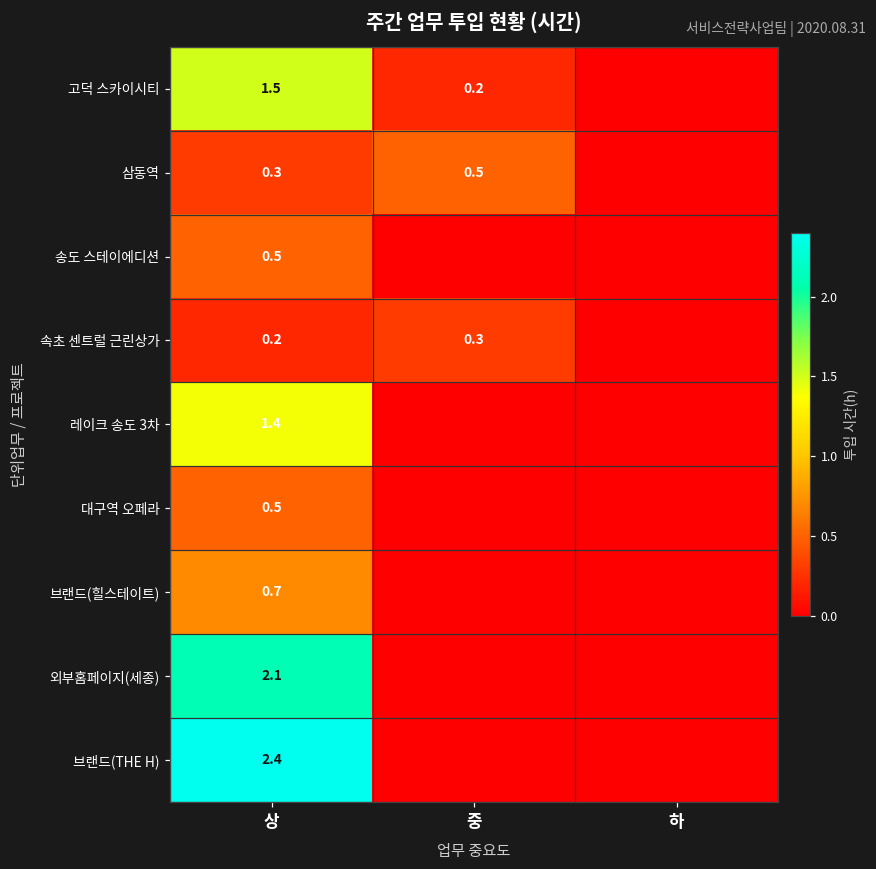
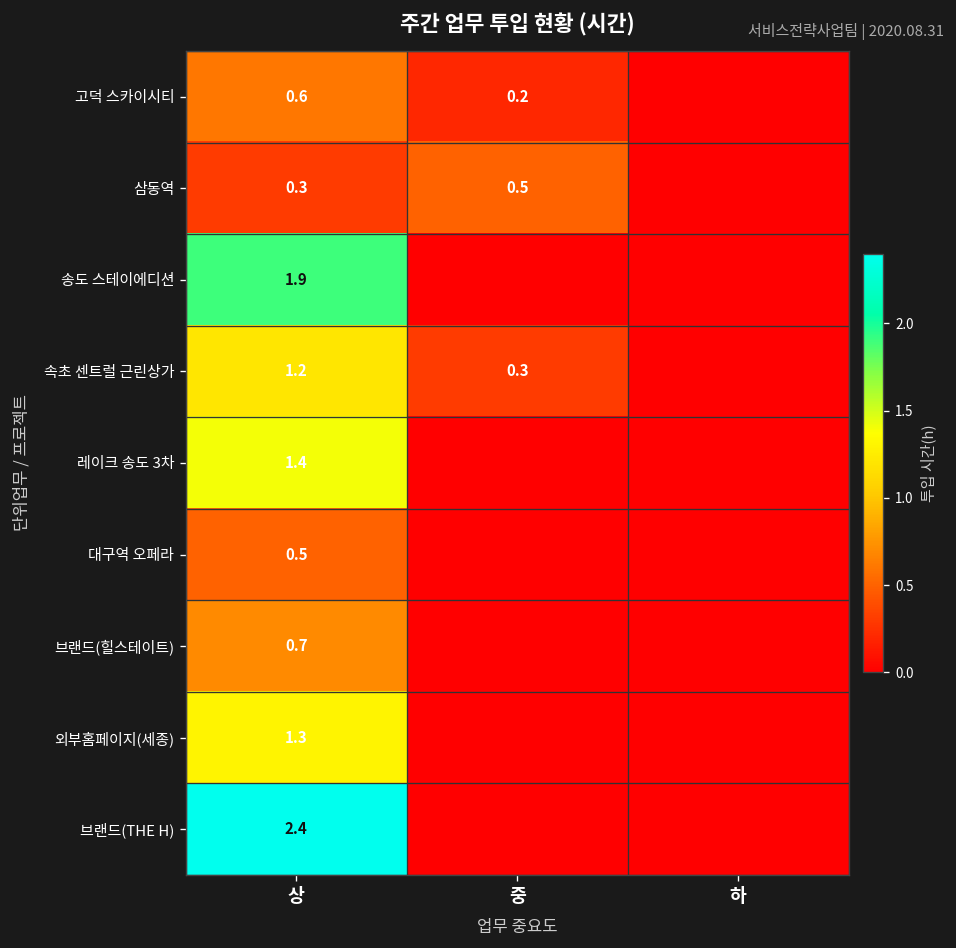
고덕 스카이시티, 상: 1.5 -> 0.6
송도 스테이에디션, 상: 0.5 -> 1.9
속초 센트럴 근린상가, 상: 0.2 -> 1.2
외부홈페이지(세종), 상: 2.1 -> 1.3
